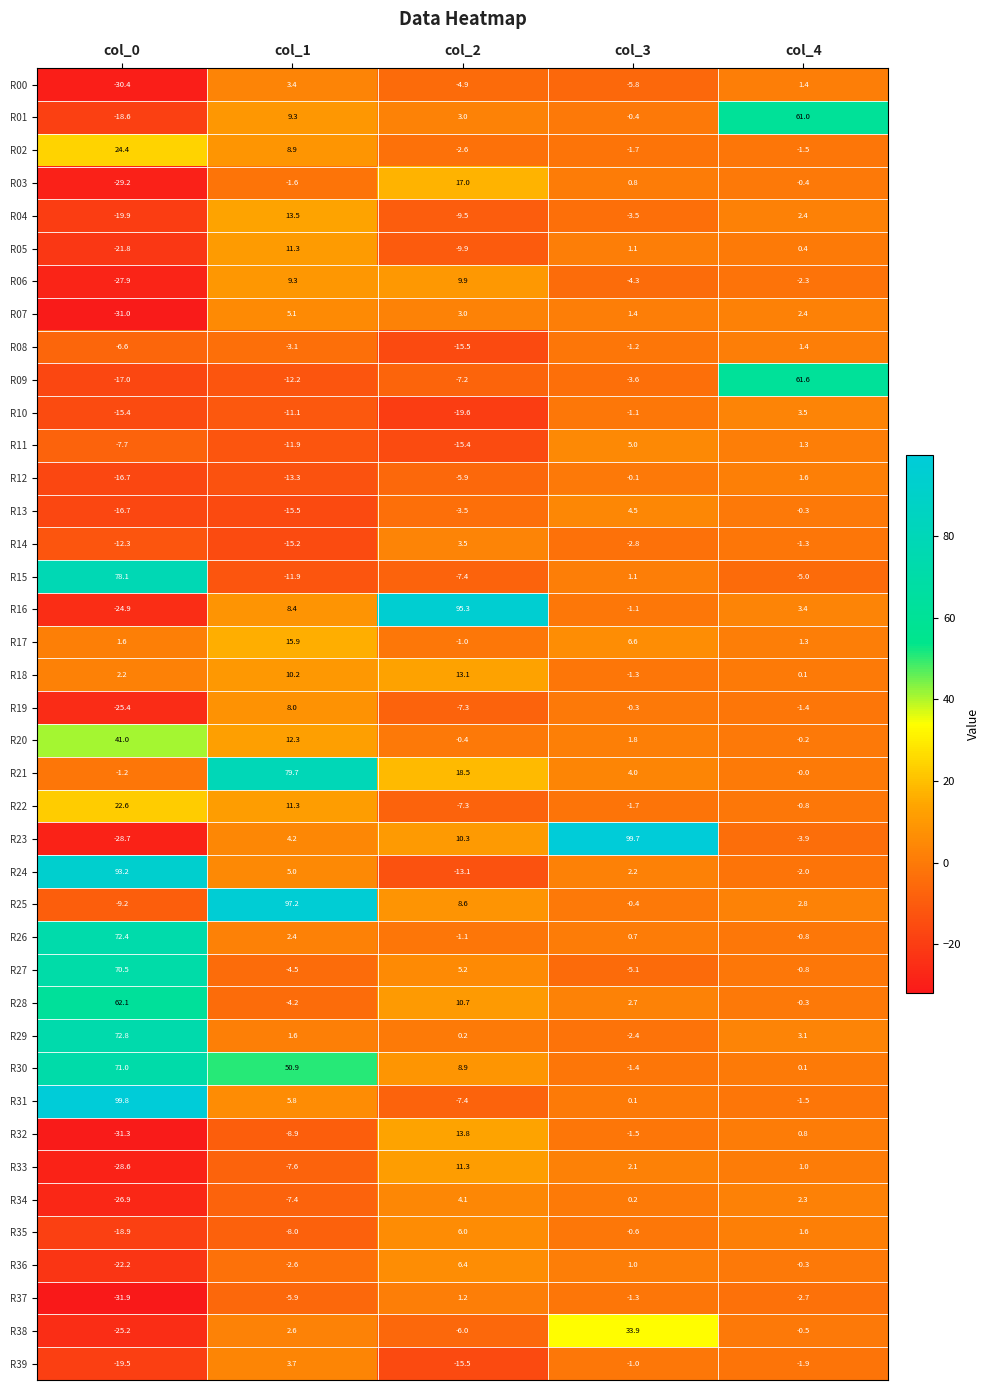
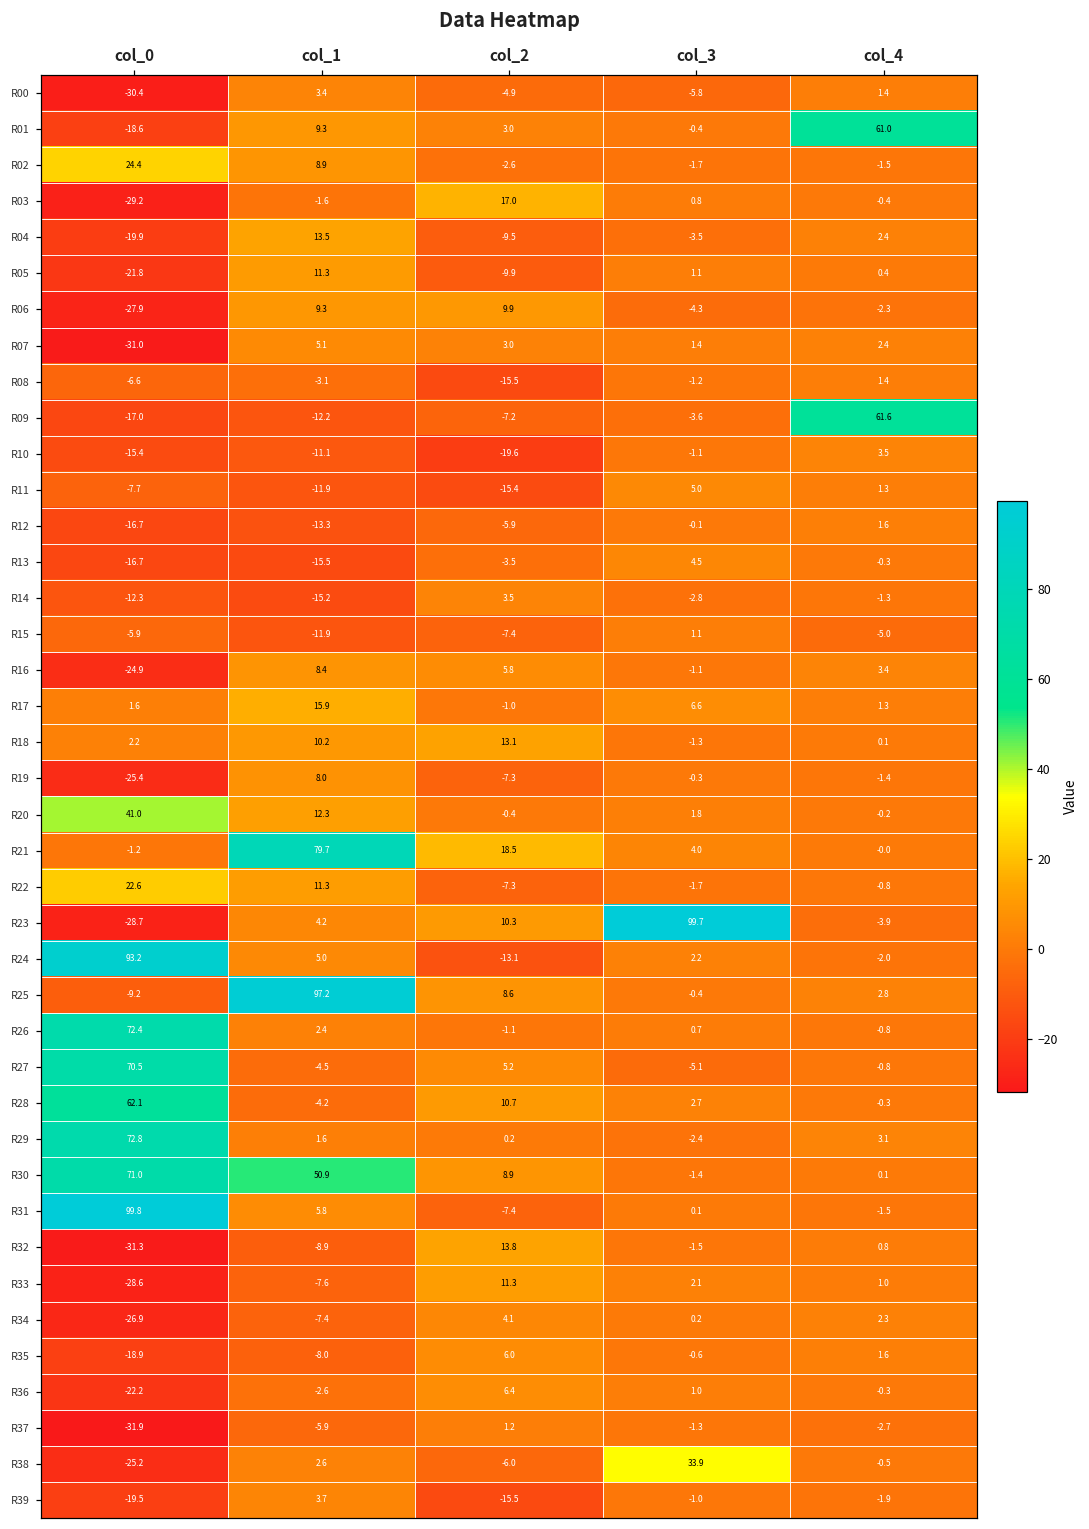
R15, col_0: 78.1 -> -5.9
R16, col_2: 95.3 -> 5.8
